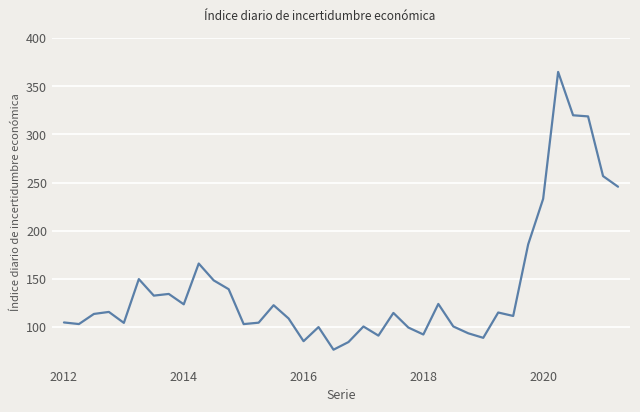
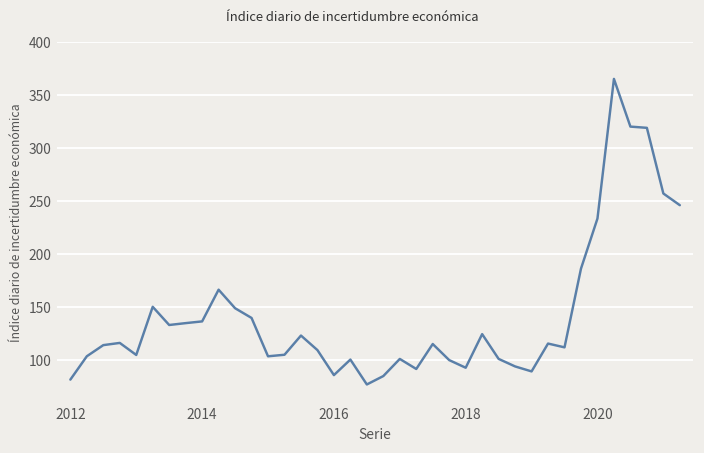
2012: 100 -> 80
2014: 120 -> 140
